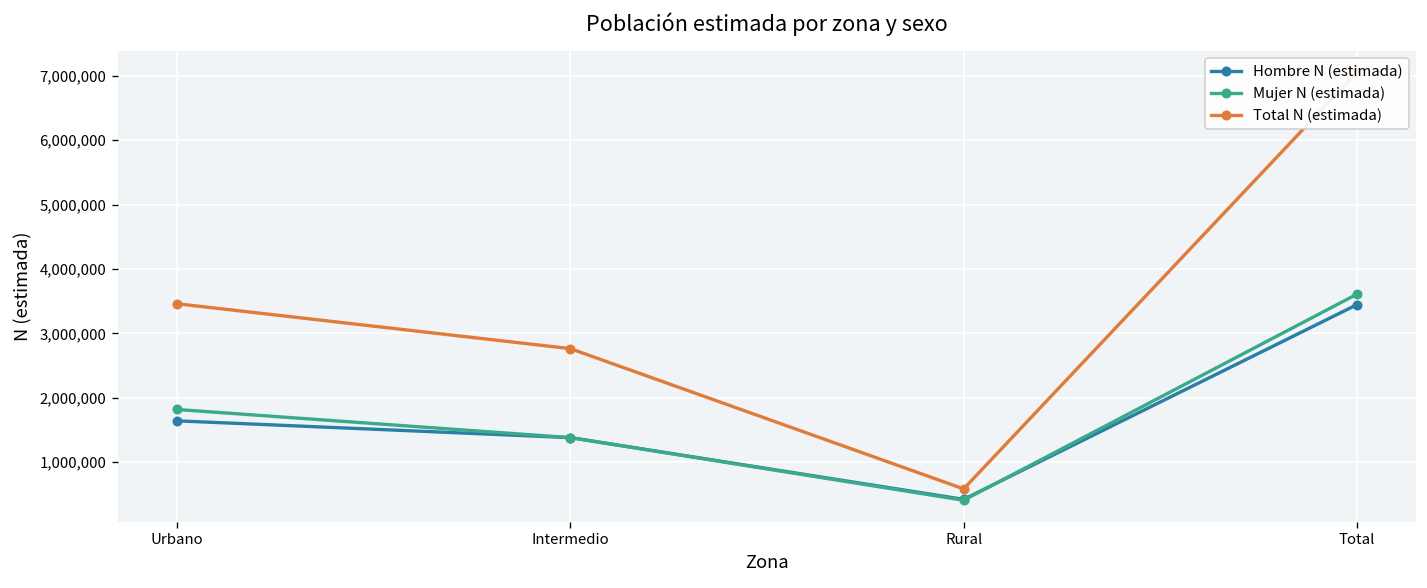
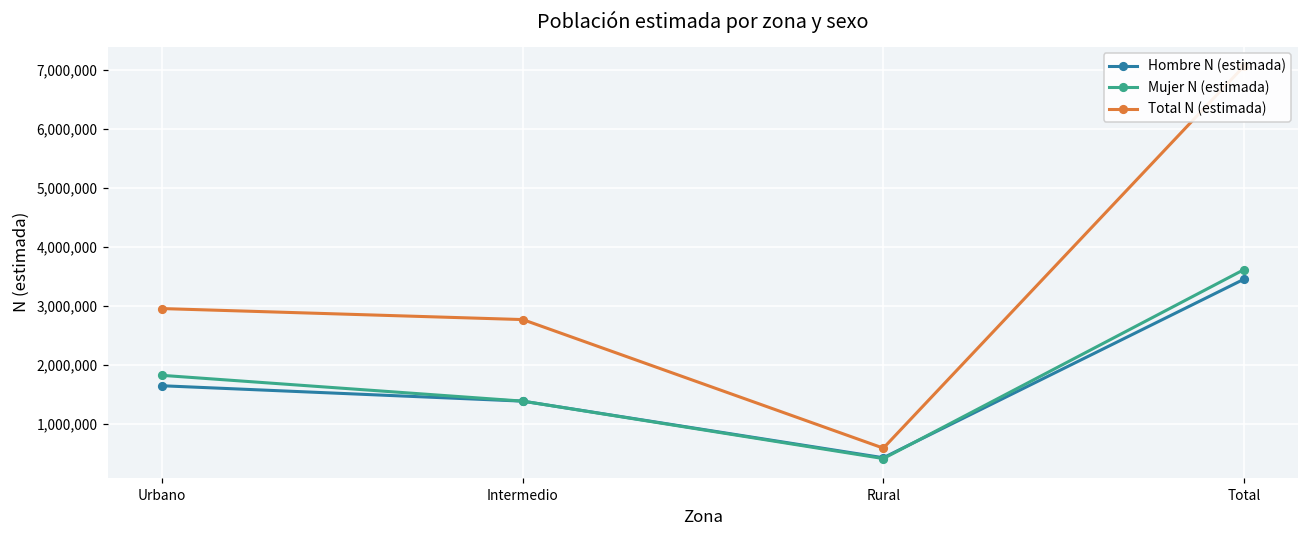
Total N (estimada), Urbano: 3,500,000 -> 3,000,000
